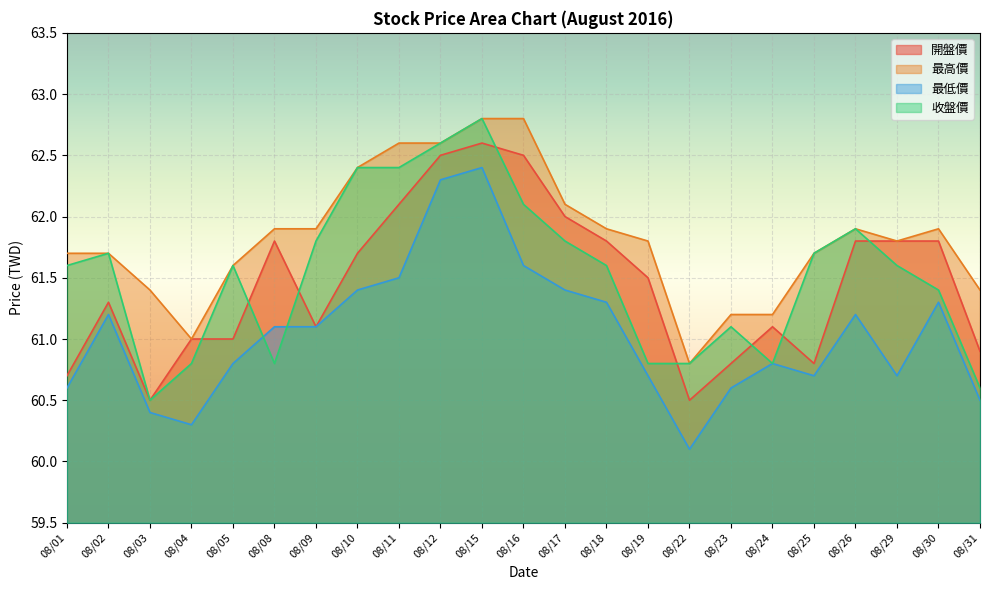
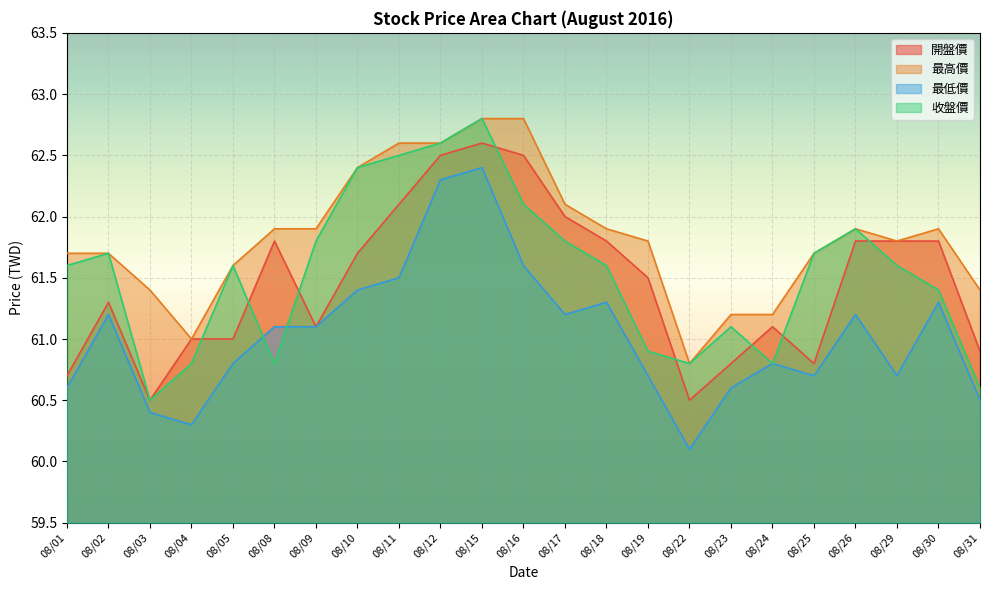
收盤價, 08/11: 62.4 -> 62.5
最低價, 08/17: 61.4 -> 61.2
收盤價, 08/19: 60.8 -> 60.9
